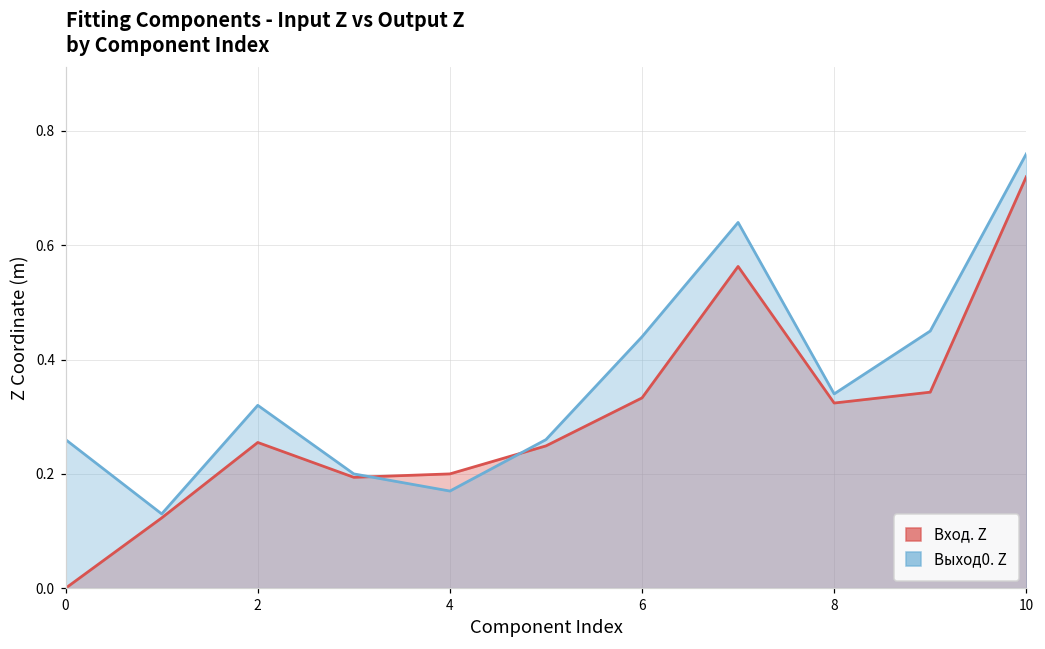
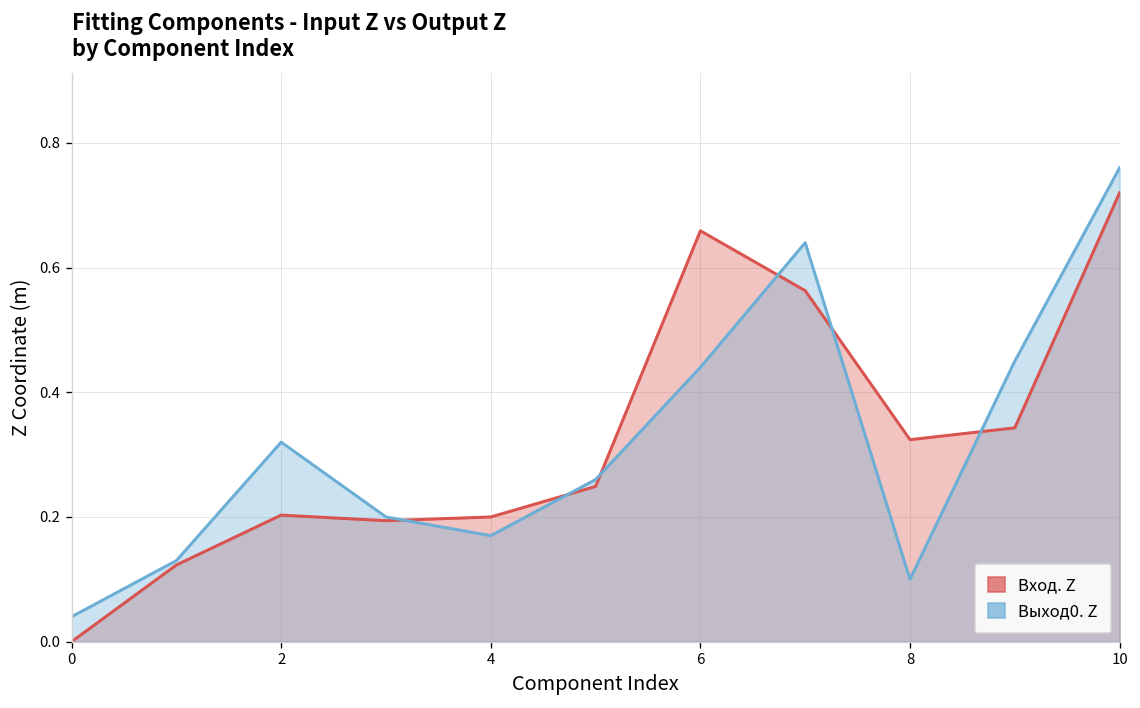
Выход0. Z, 0: 0.26 -> 0.04
Вход. Z, 2: 0.26 -> 0.20
Вход. Z, 6: 0.33 -> 0.66
Выход0. Z, 8: 0.34 -> 0.10
